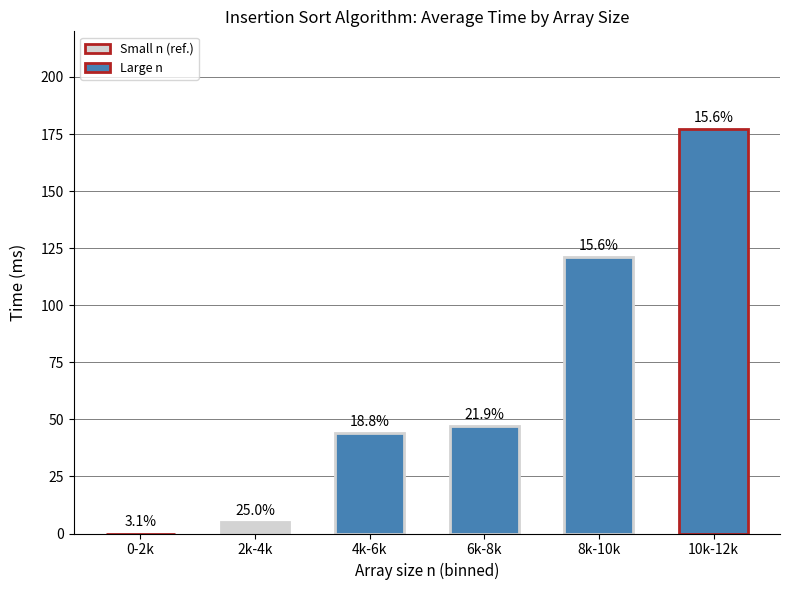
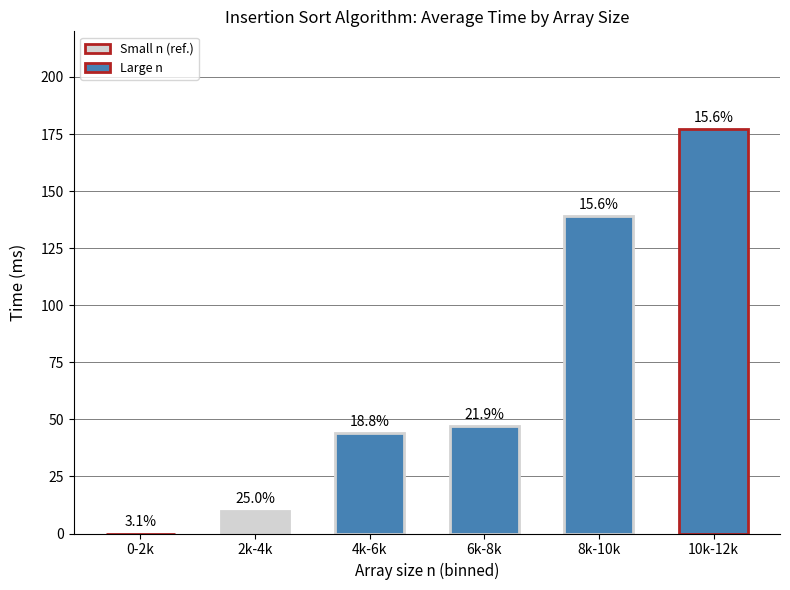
2k-4k: 5 -> 10
8k-10k: 121 -> 139
